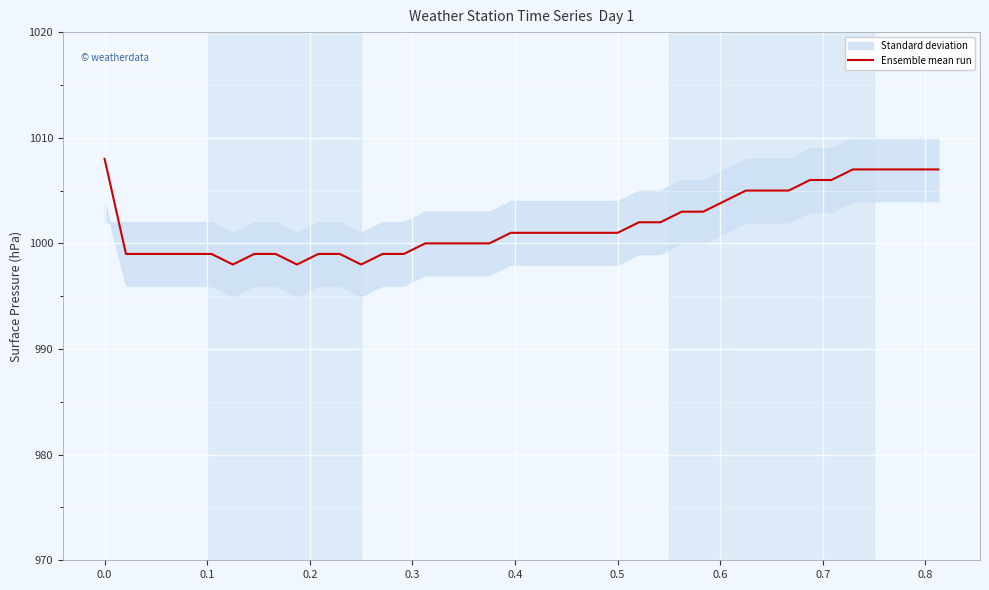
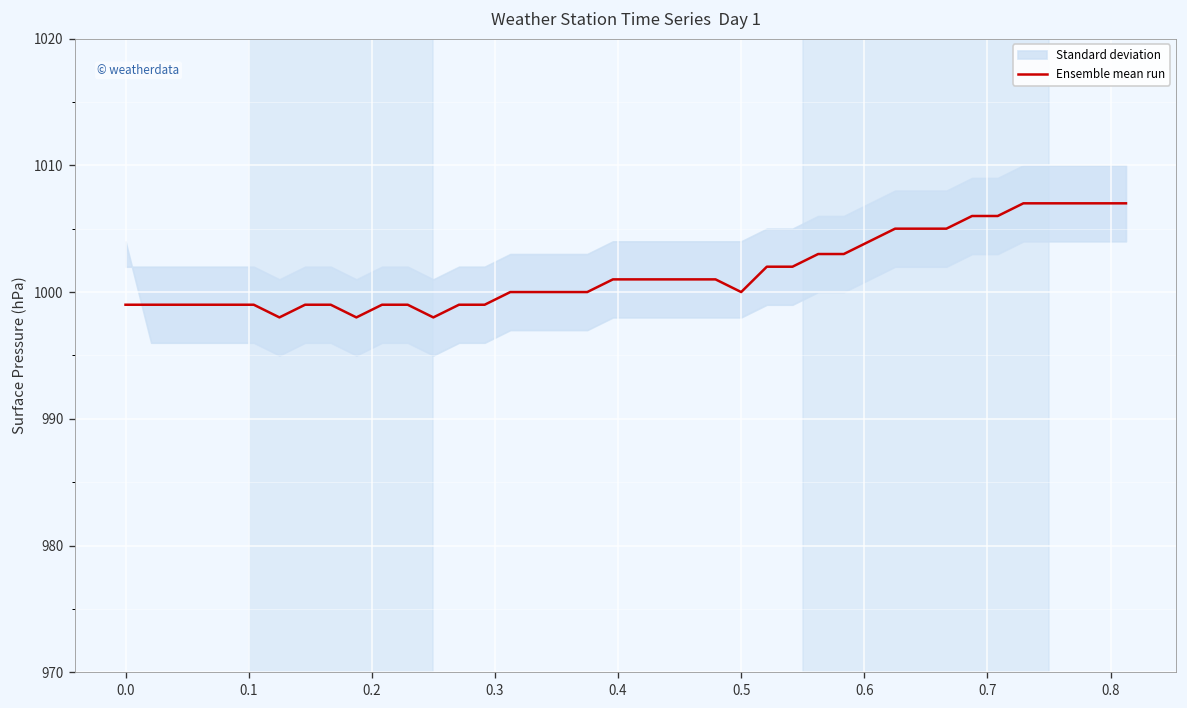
Ensemble mean run, 0.0: 1008 -> 999
Ensemble mean run, 0.5: 1001 -> 1000
